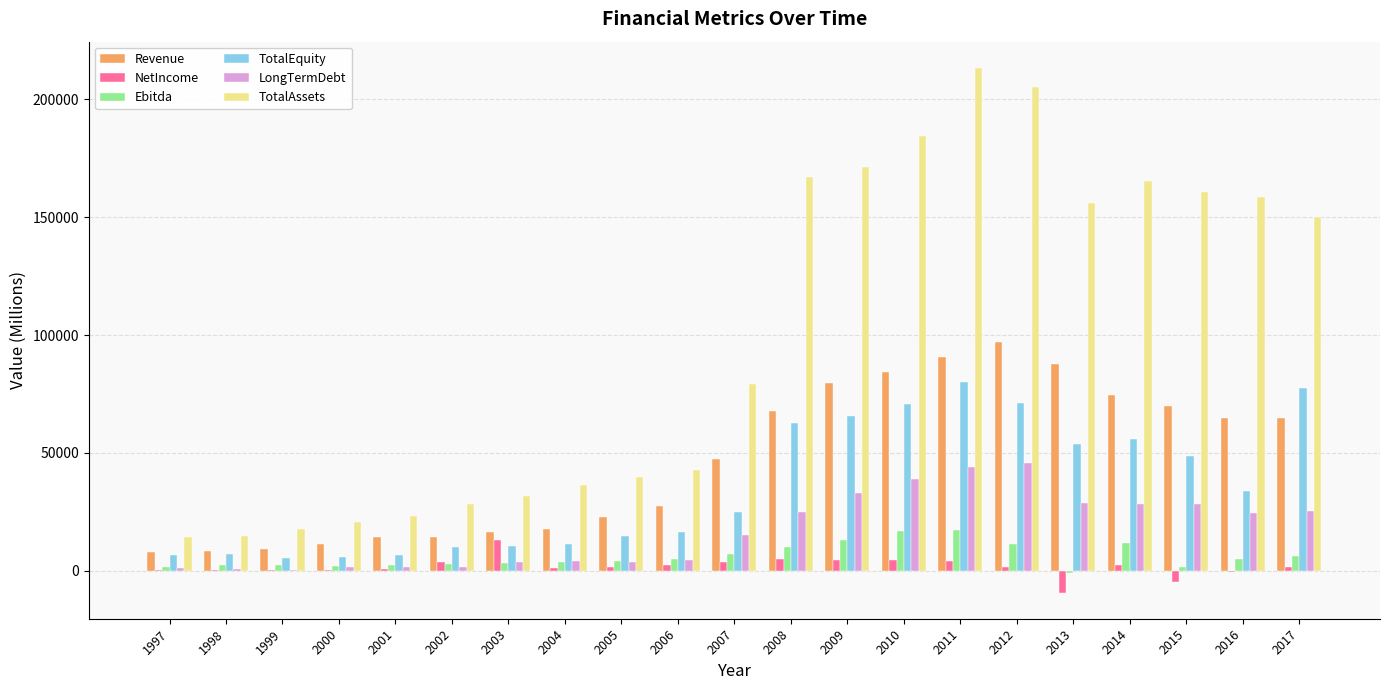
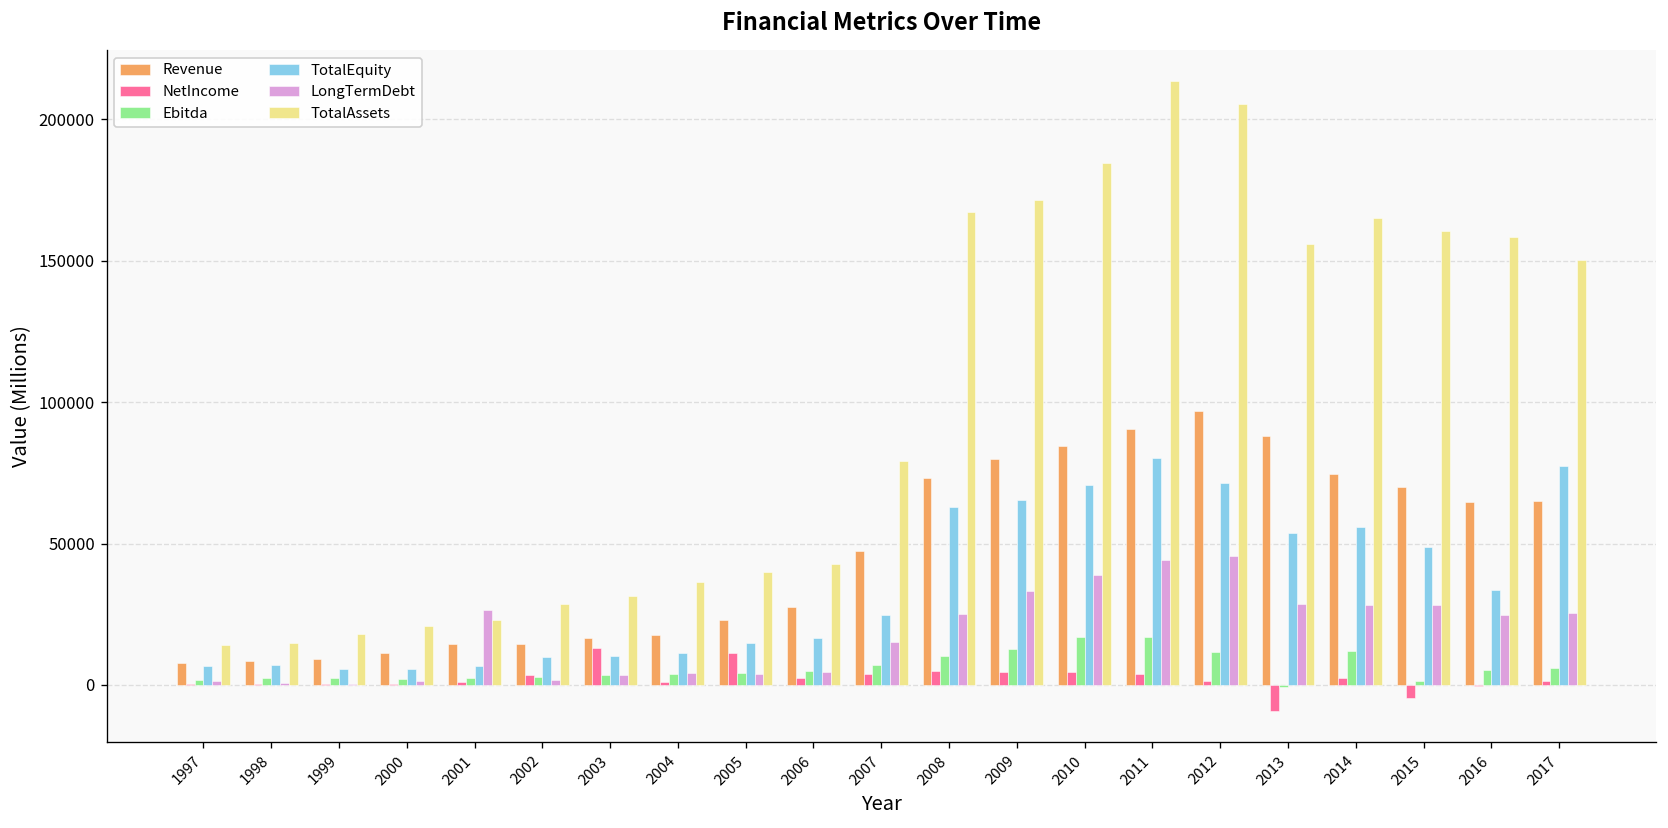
LongTermDebt, 2001: 2000 -> 26000
NetIncome, 2005: 2000 -> 11000
Revenue, 2008: 68000 -> 73000
